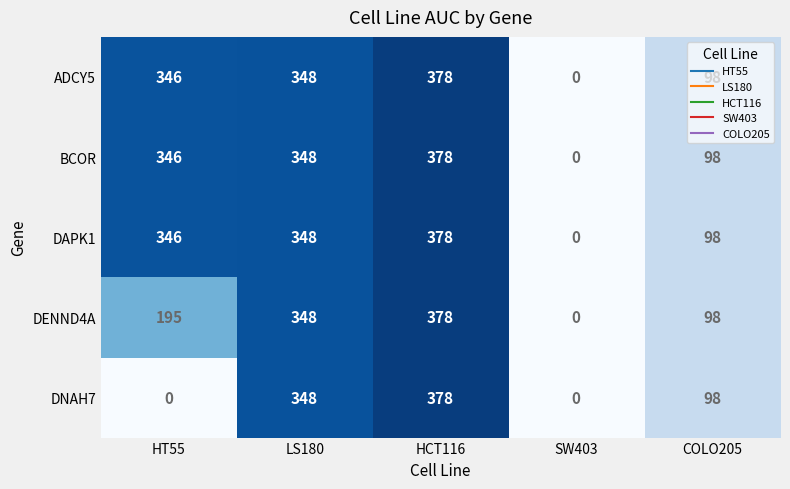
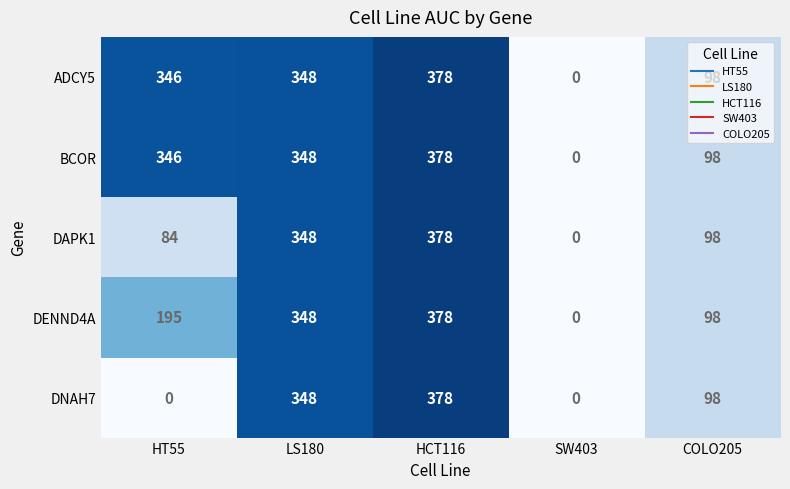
DAPK1, HT55: 346 -> 84
